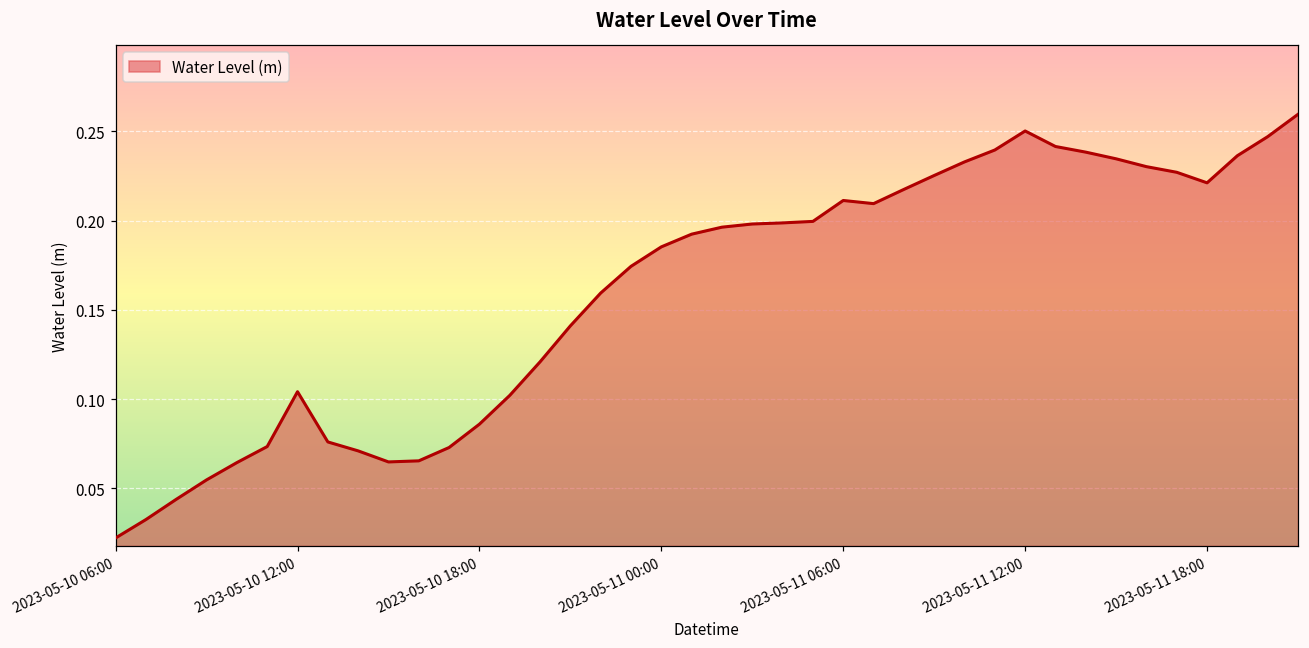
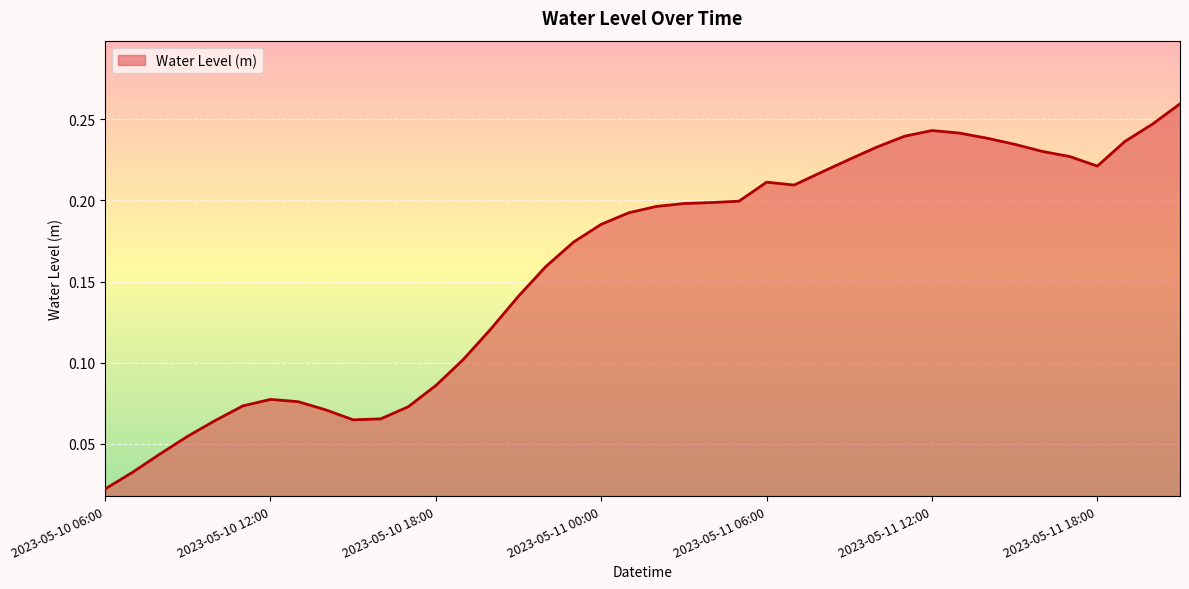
2023-05-10 12:00: 0.104 -> 0.077
2023-05-11 12:00: 0.250 -> 0.243
